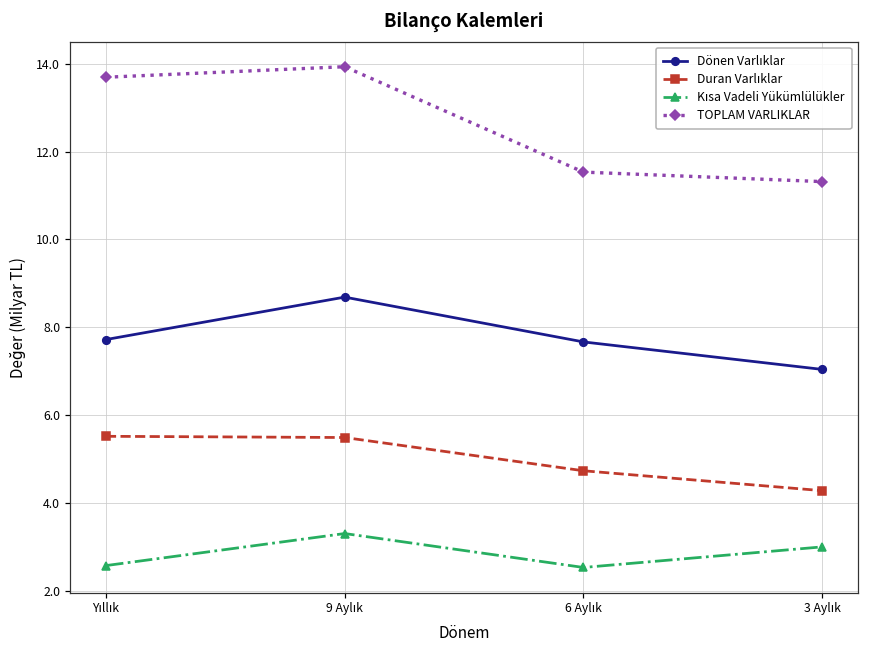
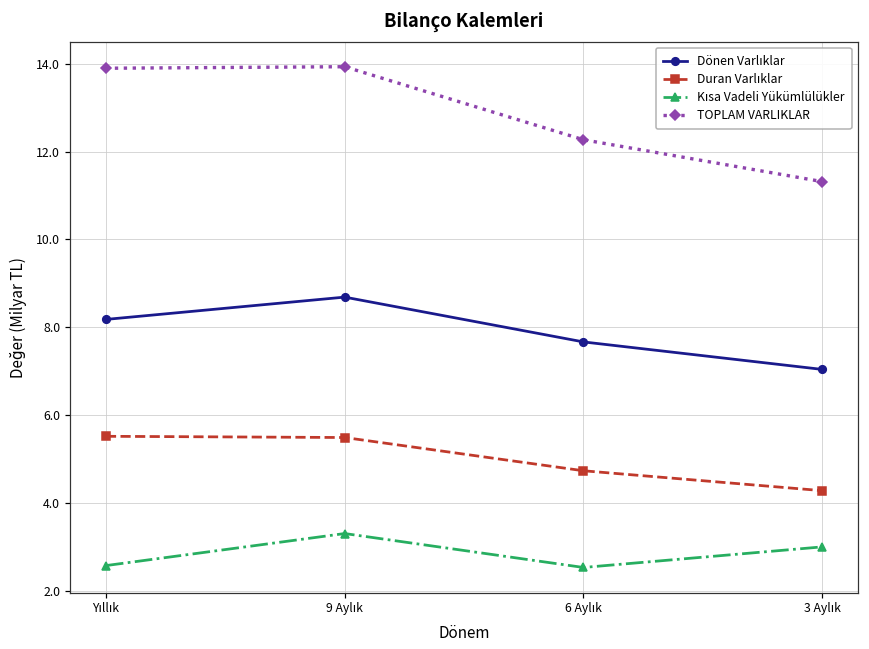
Dönen Varlıklar, Yıllık: 7.7 -> 8.2
TOPLAM VARLIKLAR, Yıllık: 13.7 -> 13.9
TOPLAM VARLIKLAR, 6 Aylık: 11.5 -> 12.3
